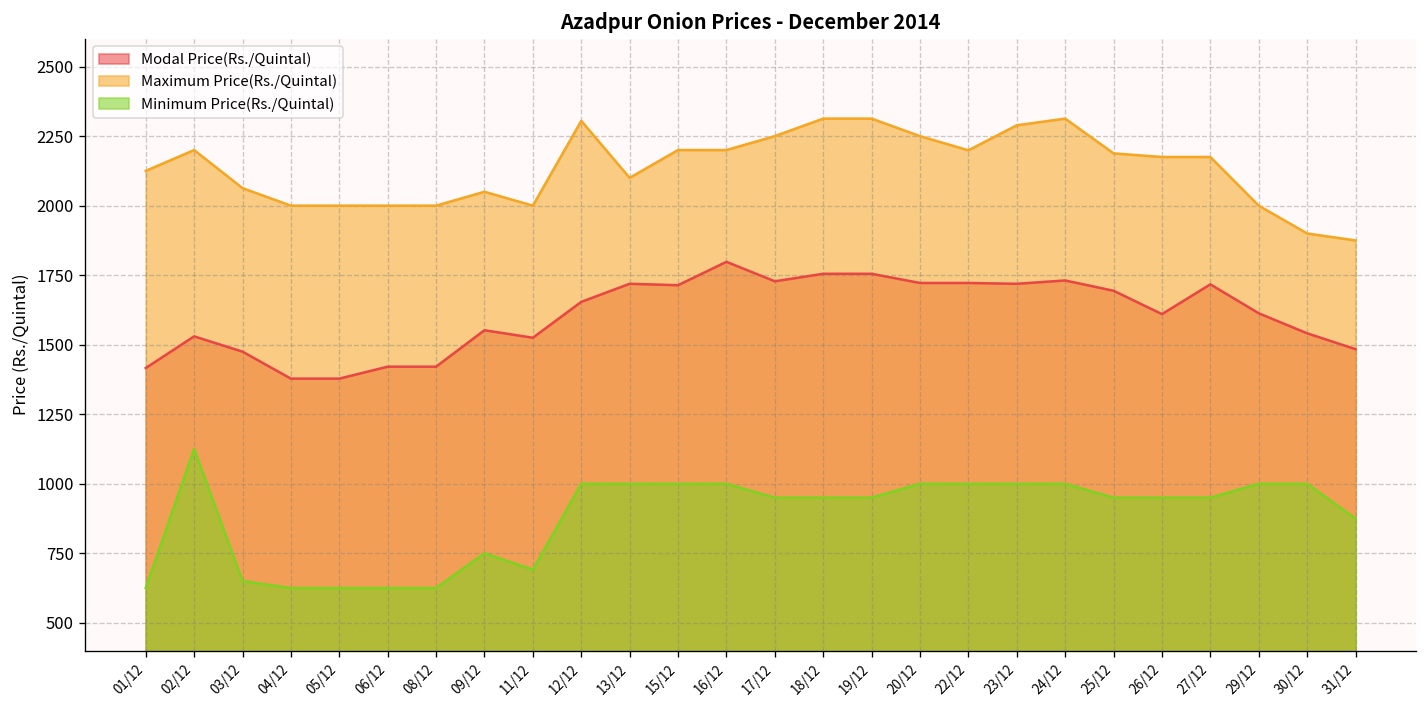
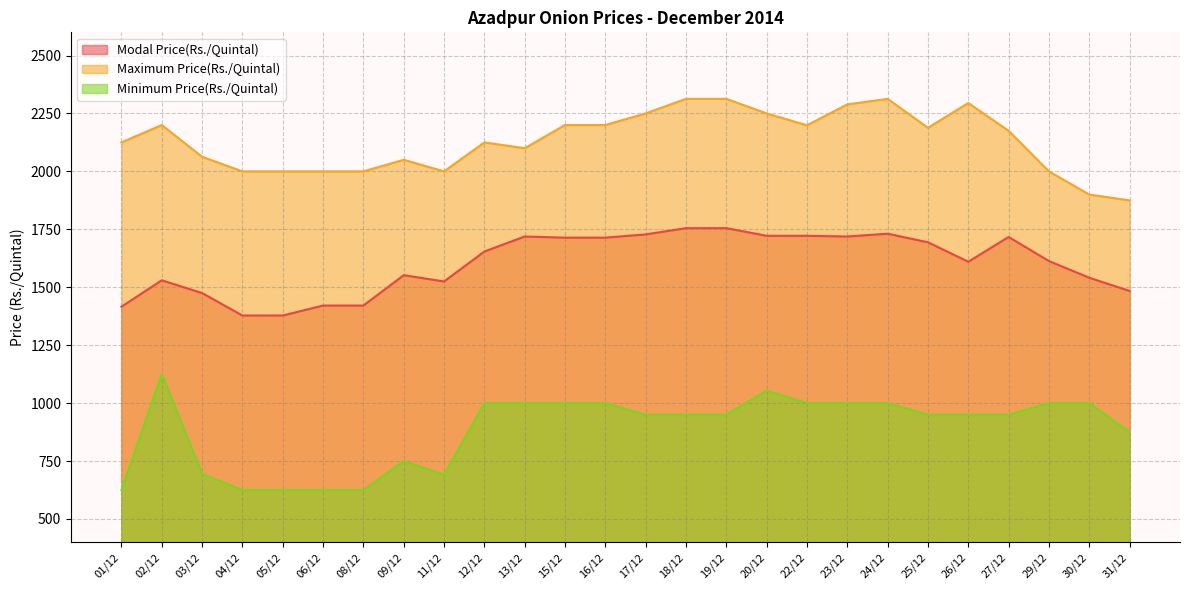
Minimum Price(Rs./Quintal), 03/12: 650 -> 700
Maximum Price(Rs./Quintal), 12/12: 2310 -> 2130
Modal Price(Rs./Quintal), 16/12: 1800 -> 1710
Minimum Price(Rs./Quintal), 20/12: 1000 -> 1050
Maximum Price(Rs./Quintal), 26/12: 2180 -> 2300
